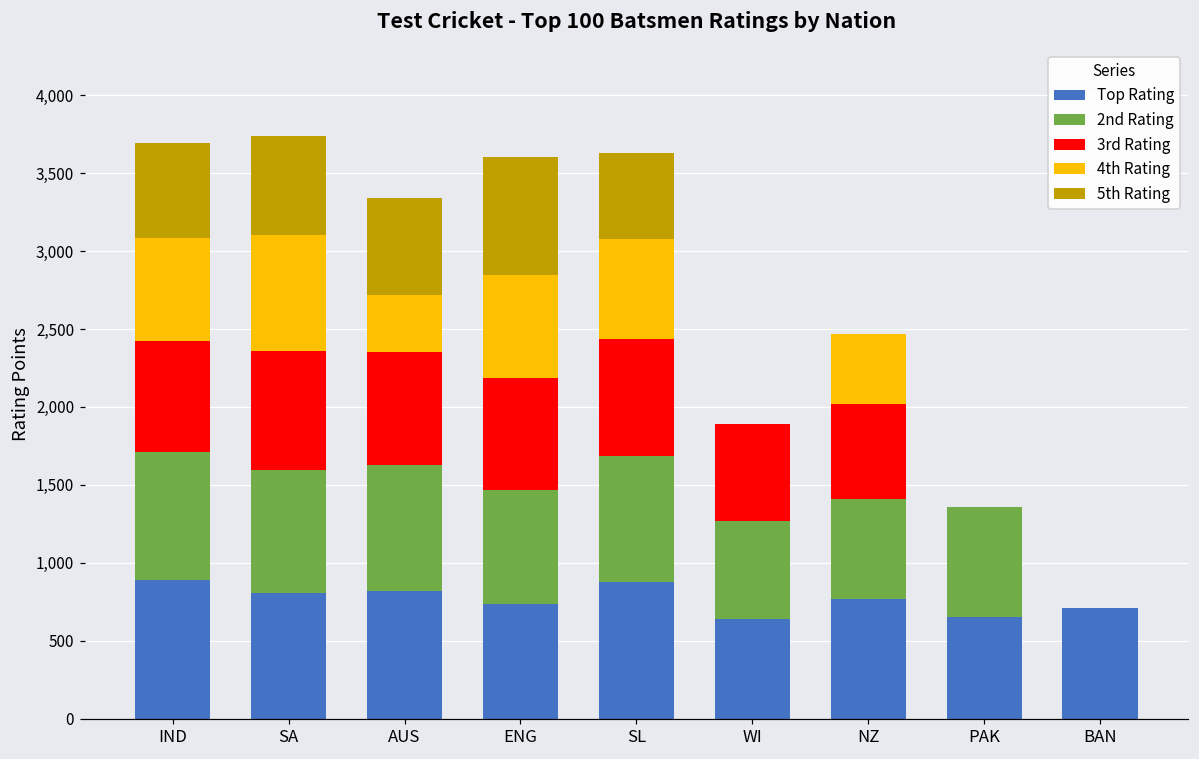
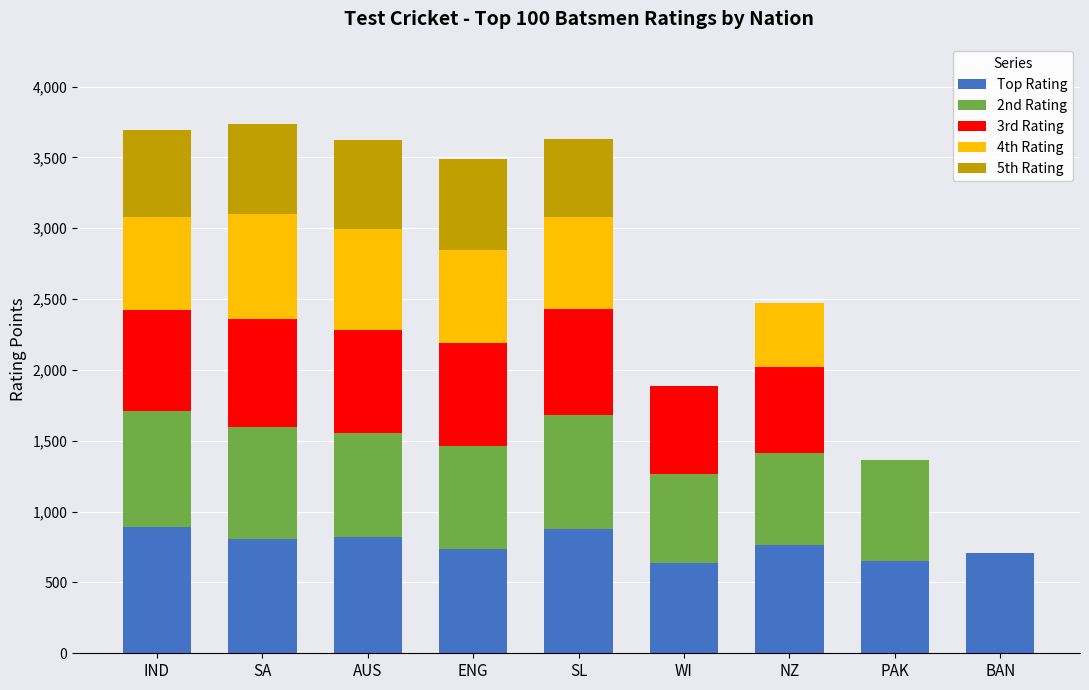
2nd Rating, AUS: 810 -> 740
4th Rating, AUS: 360 -> 720
5th Rating, ENG: 760 -> 650
